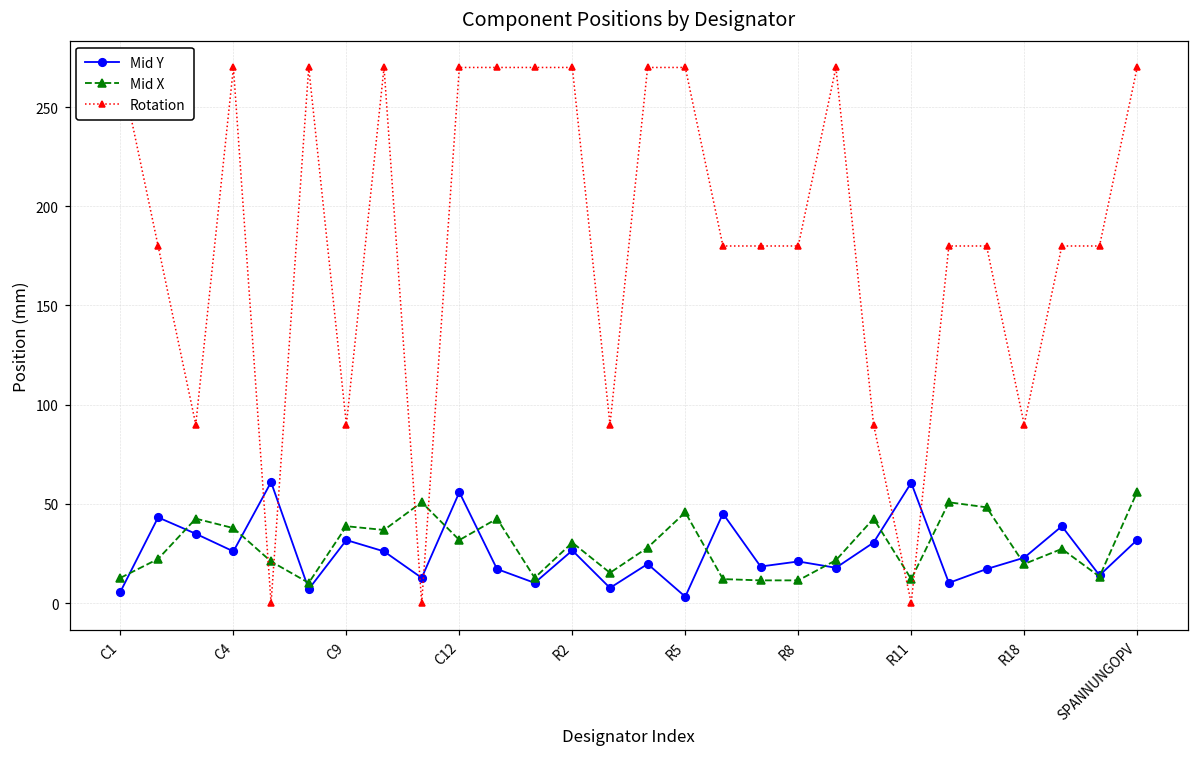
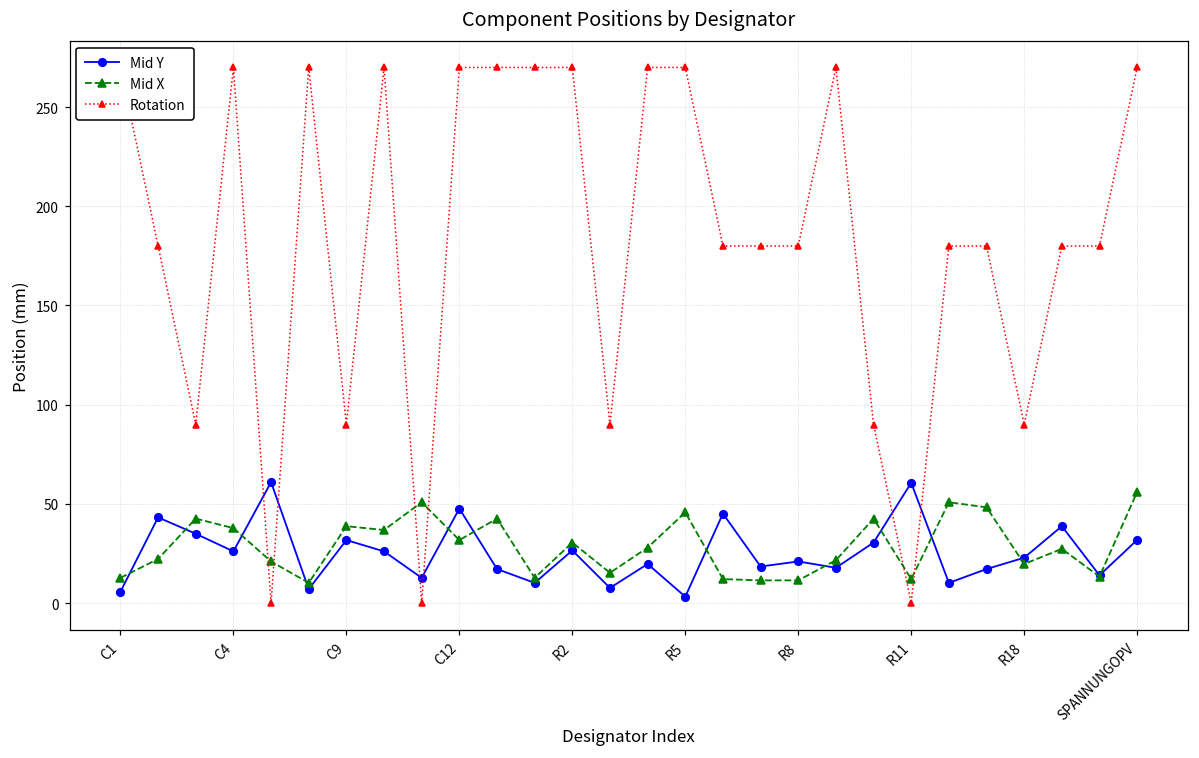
Mid Y, C12: 56 -> 48
